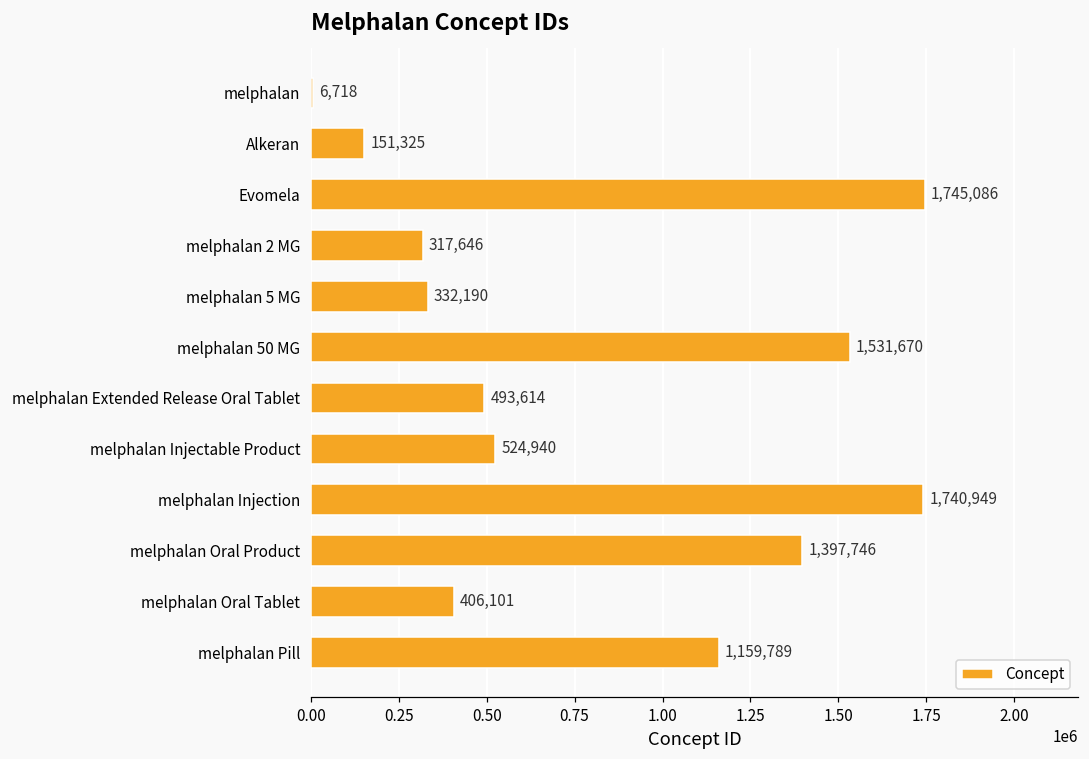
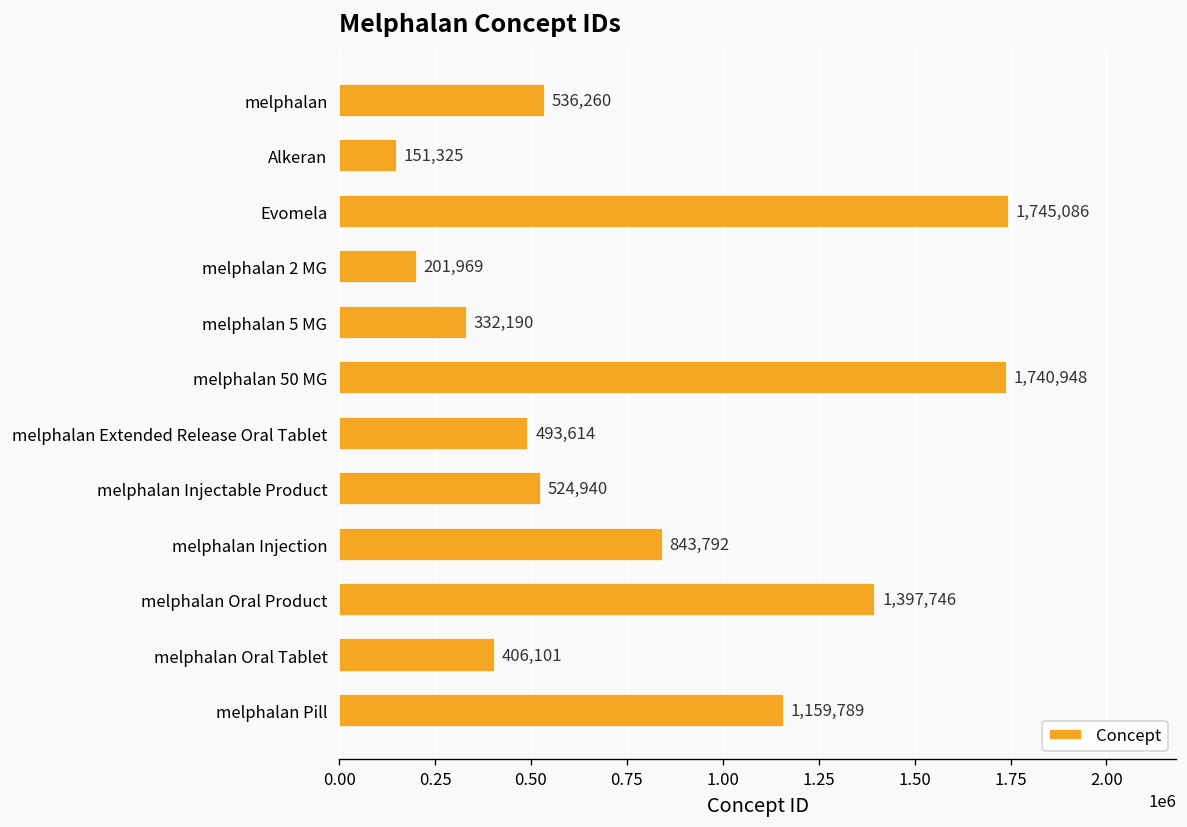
melphalan: 6,718 -> 536,260
melphalan 2 MG: 317,646 -> 201,969
melphalan 50 MG: 1,531,670 -> 1,740,948
melphalan Injection: 1,740,949 -> 843,792
